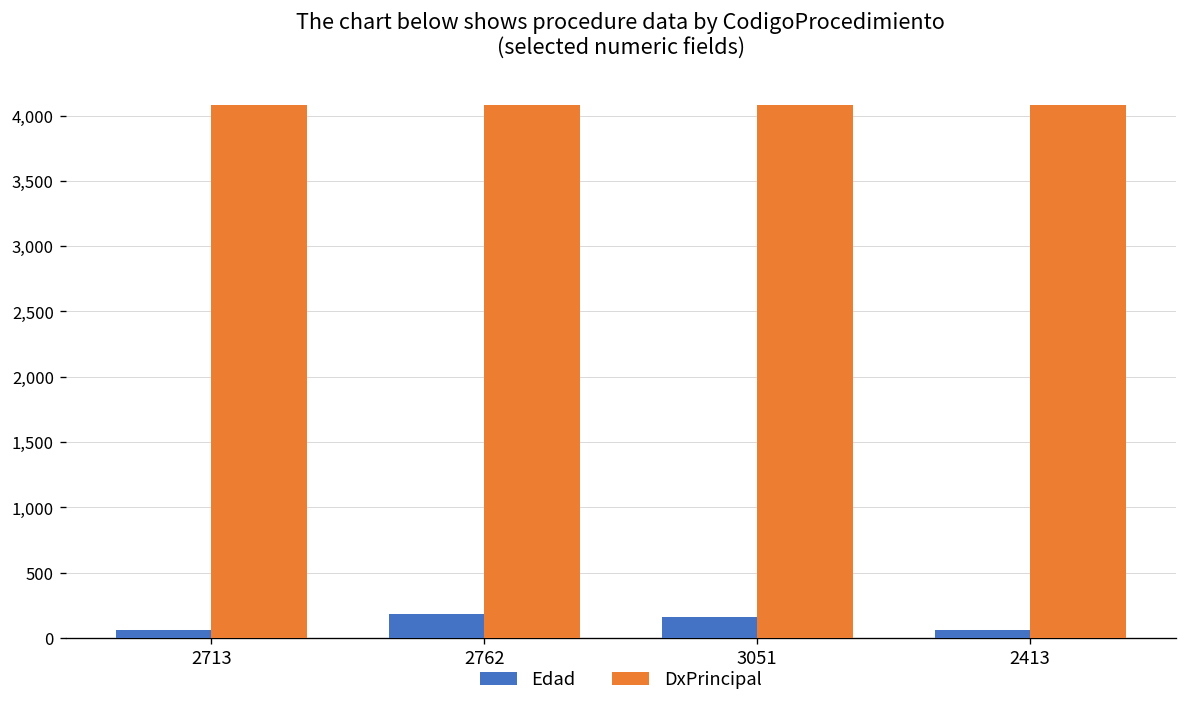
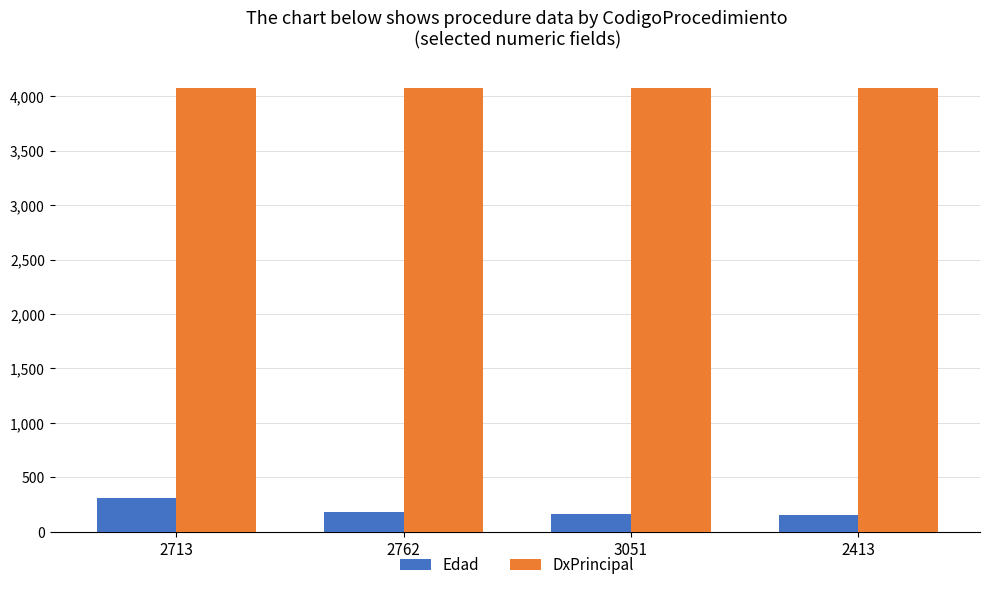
Edad, 2713: 60 -> 310
Edad, 2413: 70 -> 160
